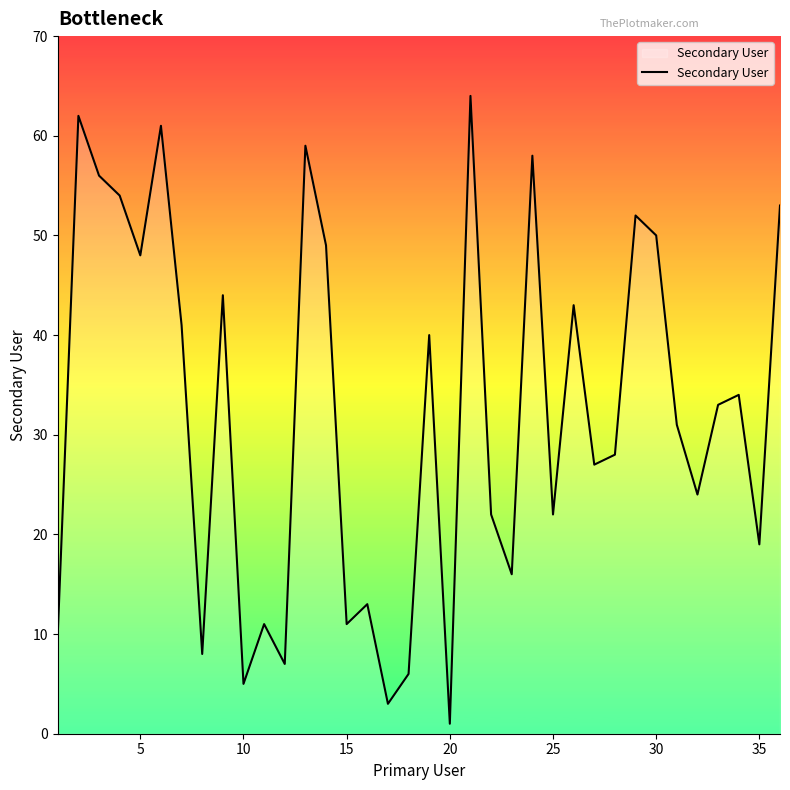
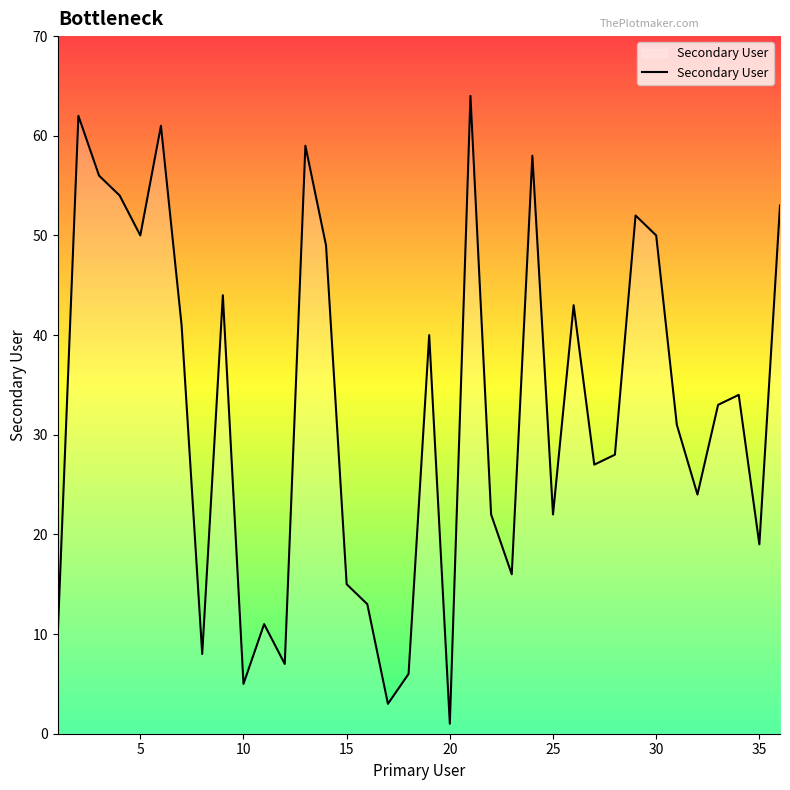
5: 48 -> 50
15: 11 -> 15
